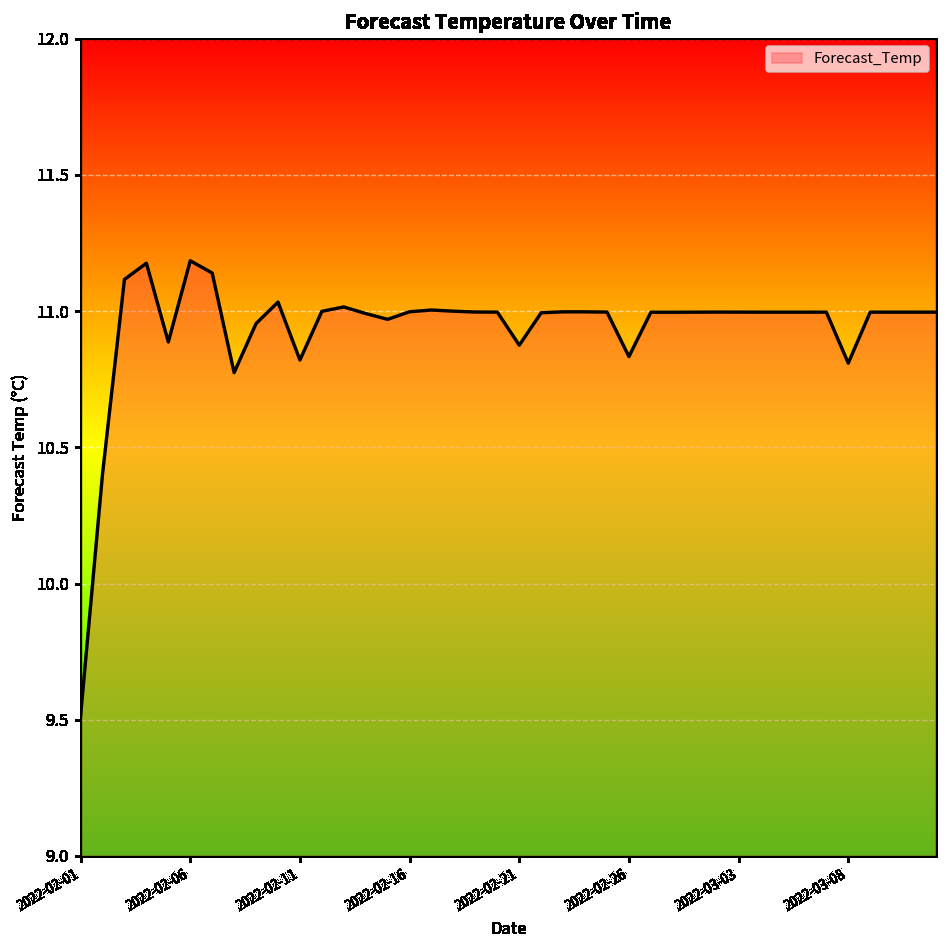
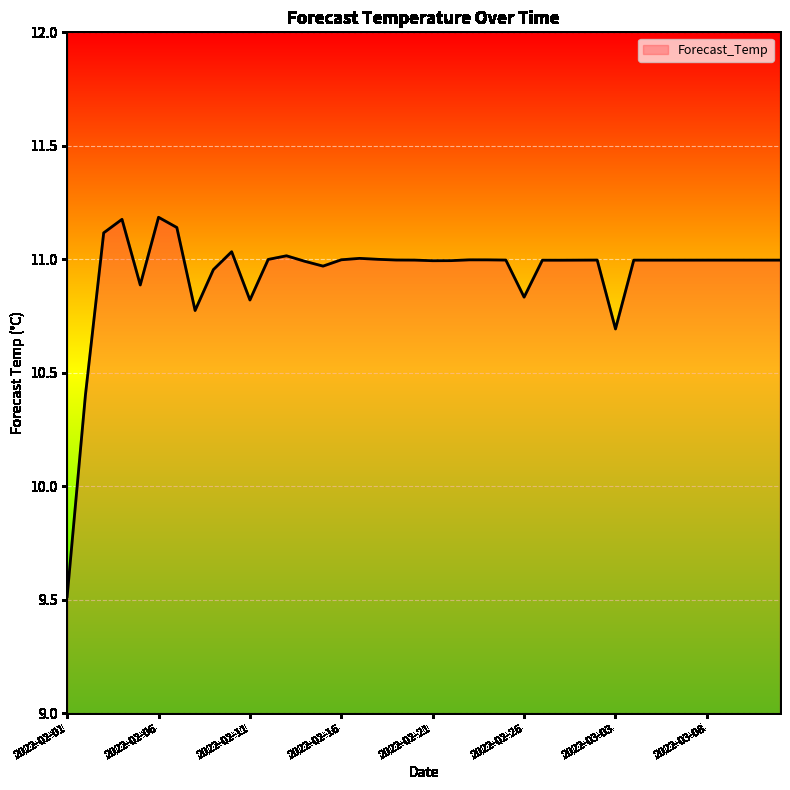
2022-02-21: 10.88 -> 10.99
2022-03-03: 11.00 -> 10.69
2022-03-08: 10.81 -> 11.00
